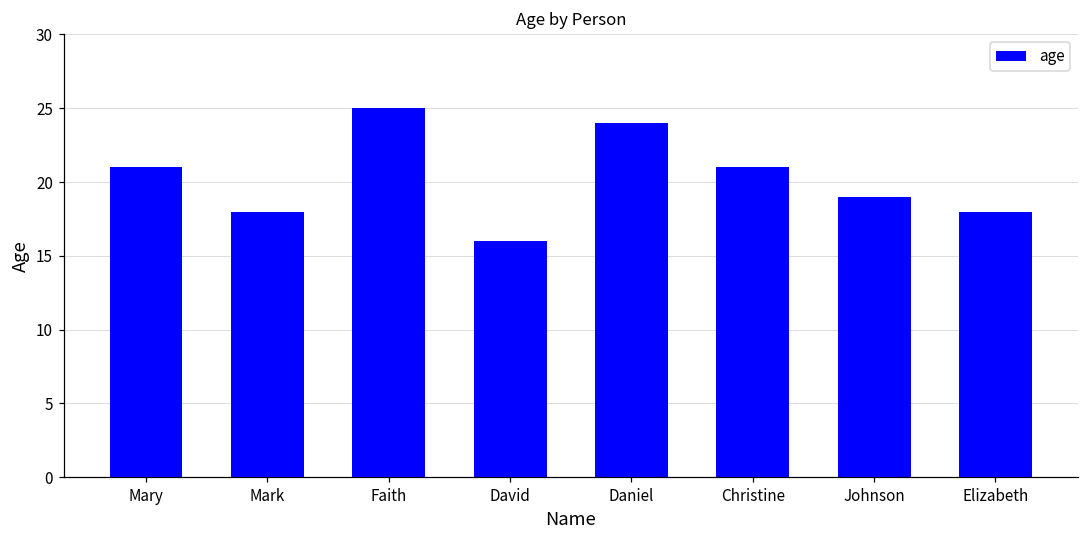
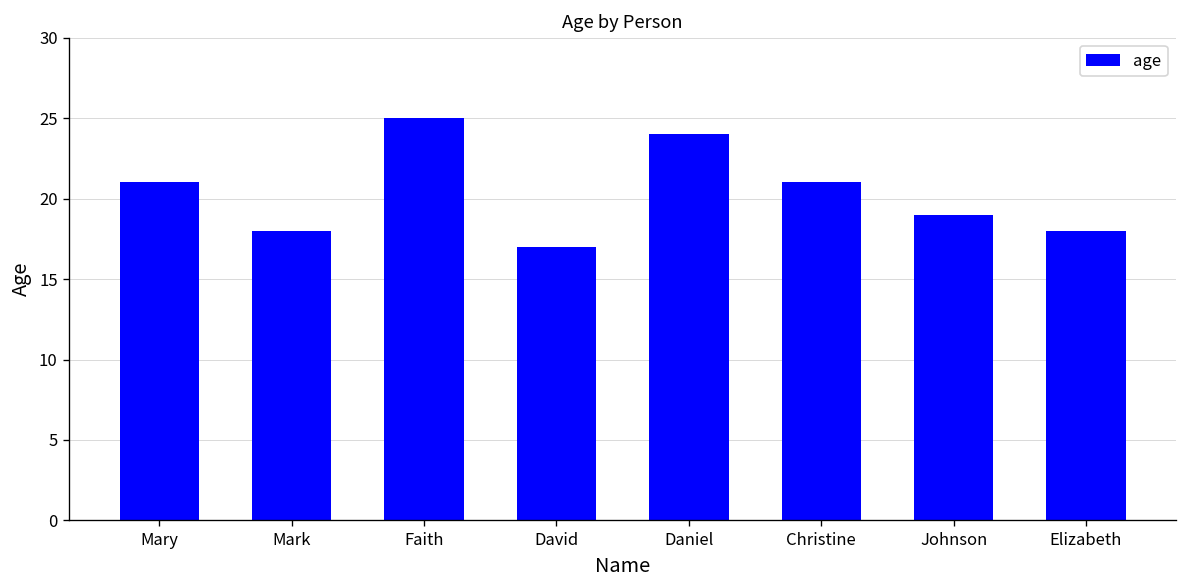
David: 16 -> 17
